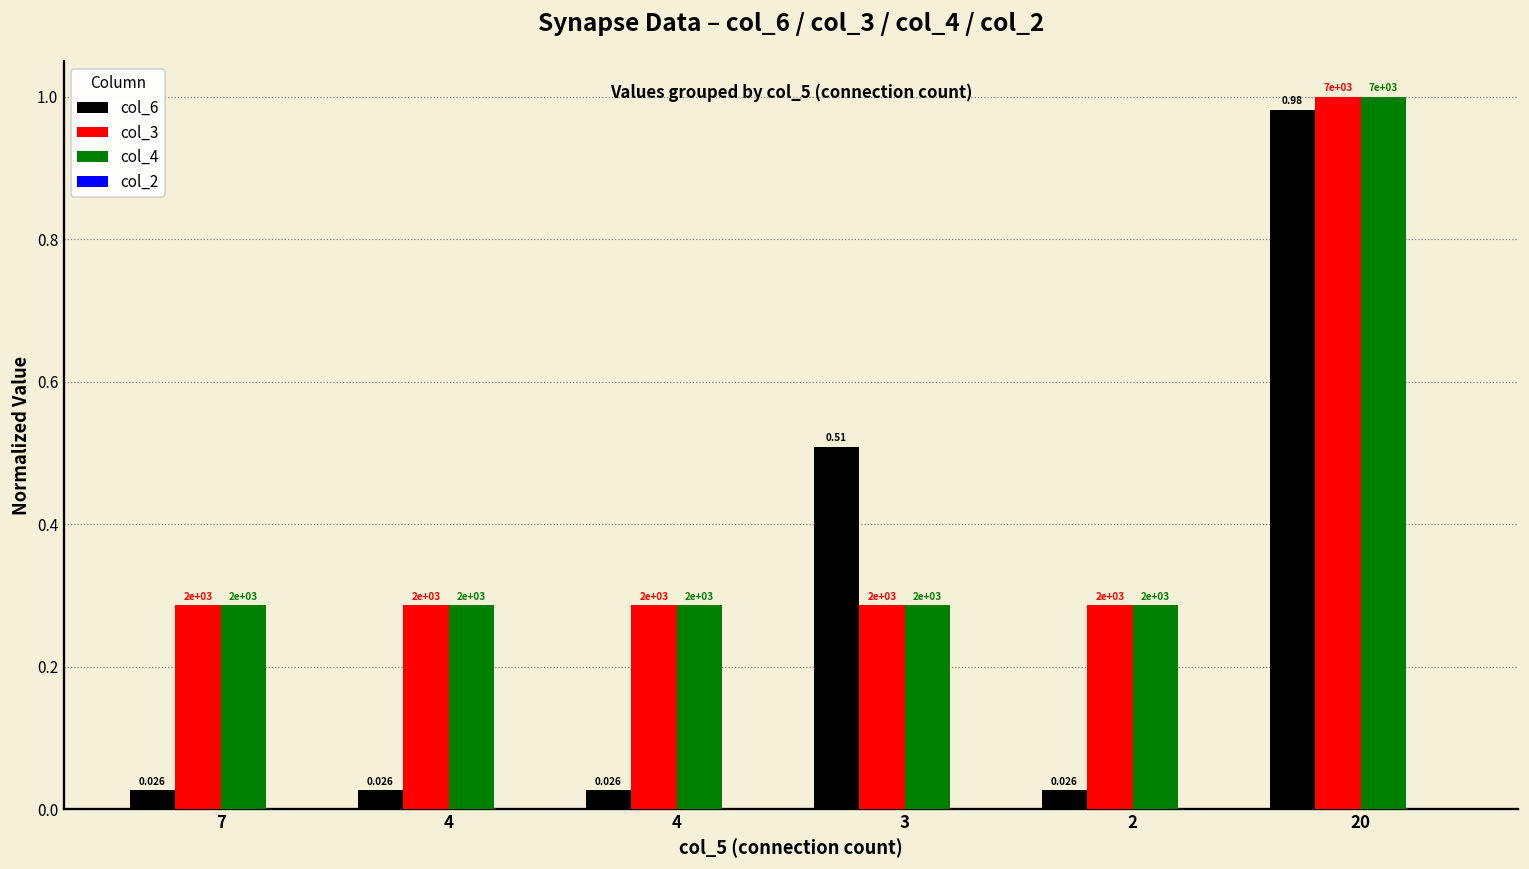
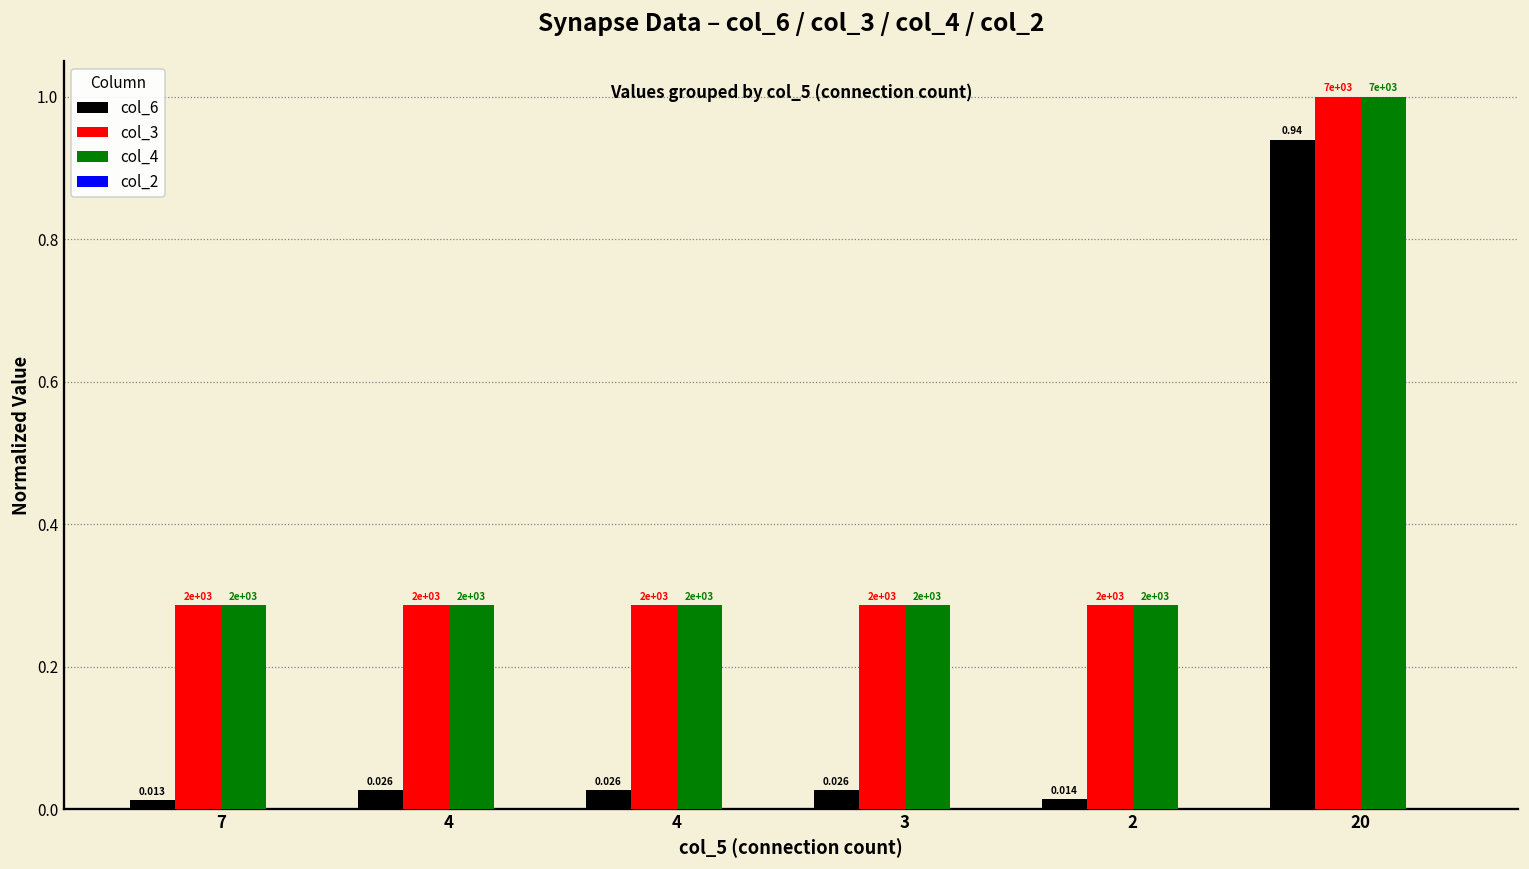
col_6, 7: 0.026 -> 0.013
col_6, 3: 0.51 -> 0.026
col_6, 2: 0.026 -> 0.014
col_6, 20: 0.98 -> 0.94
